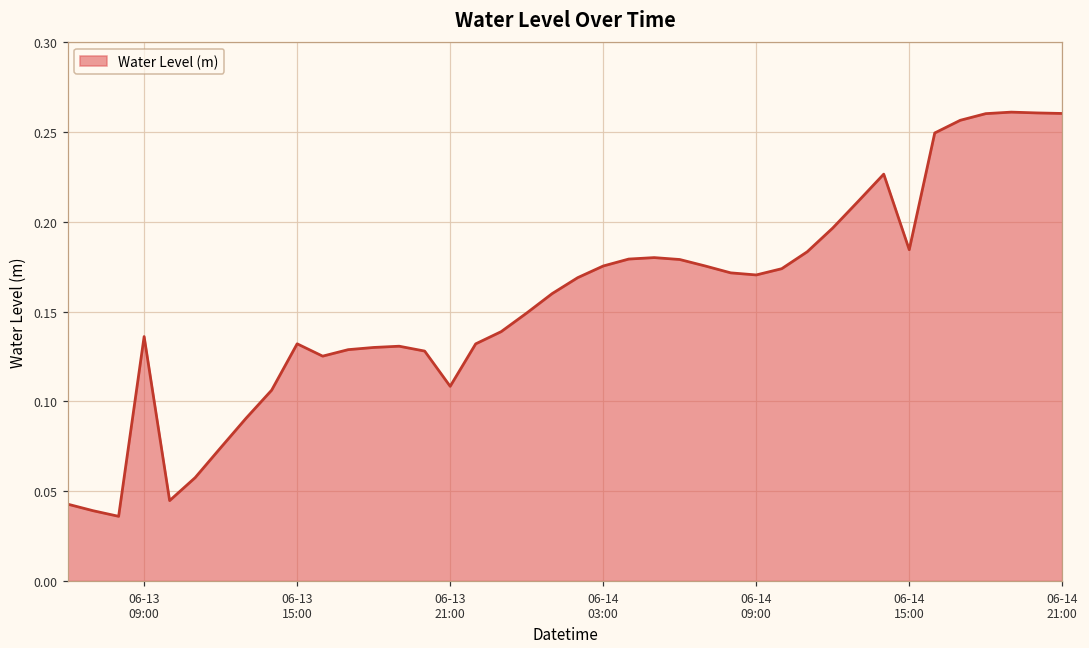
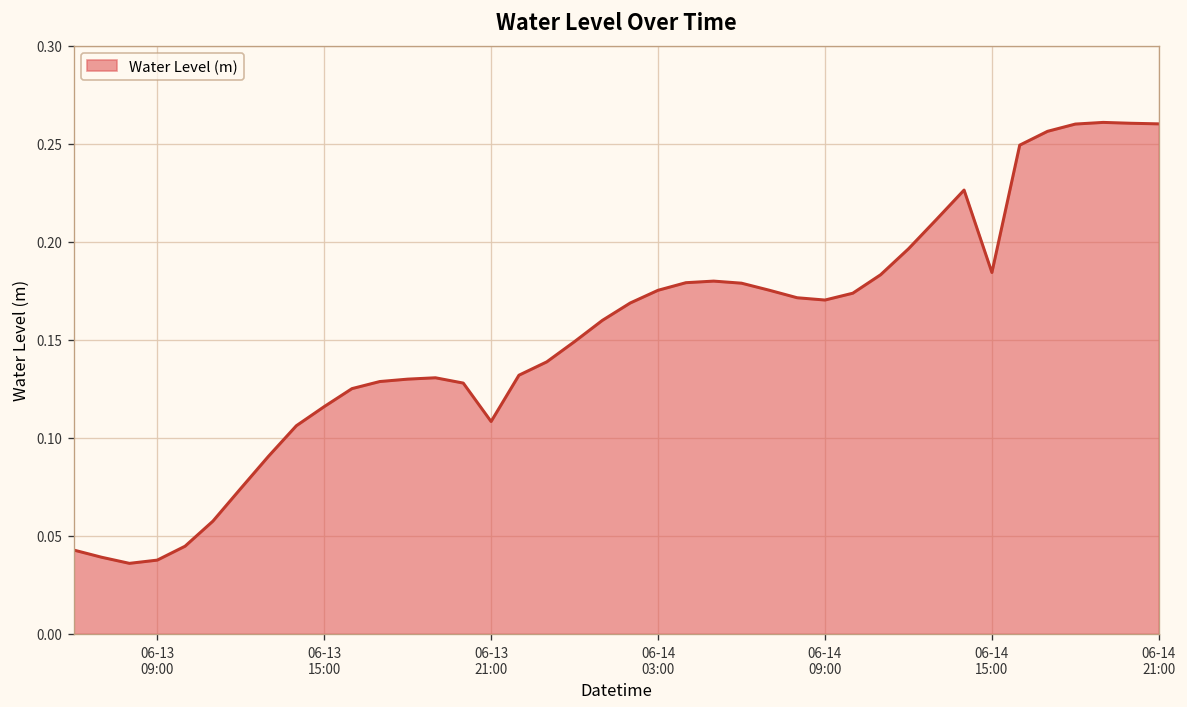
06-13 09:00: 0.136 -> 0.038
06-13 15:00: 0.132 -> 0.116
